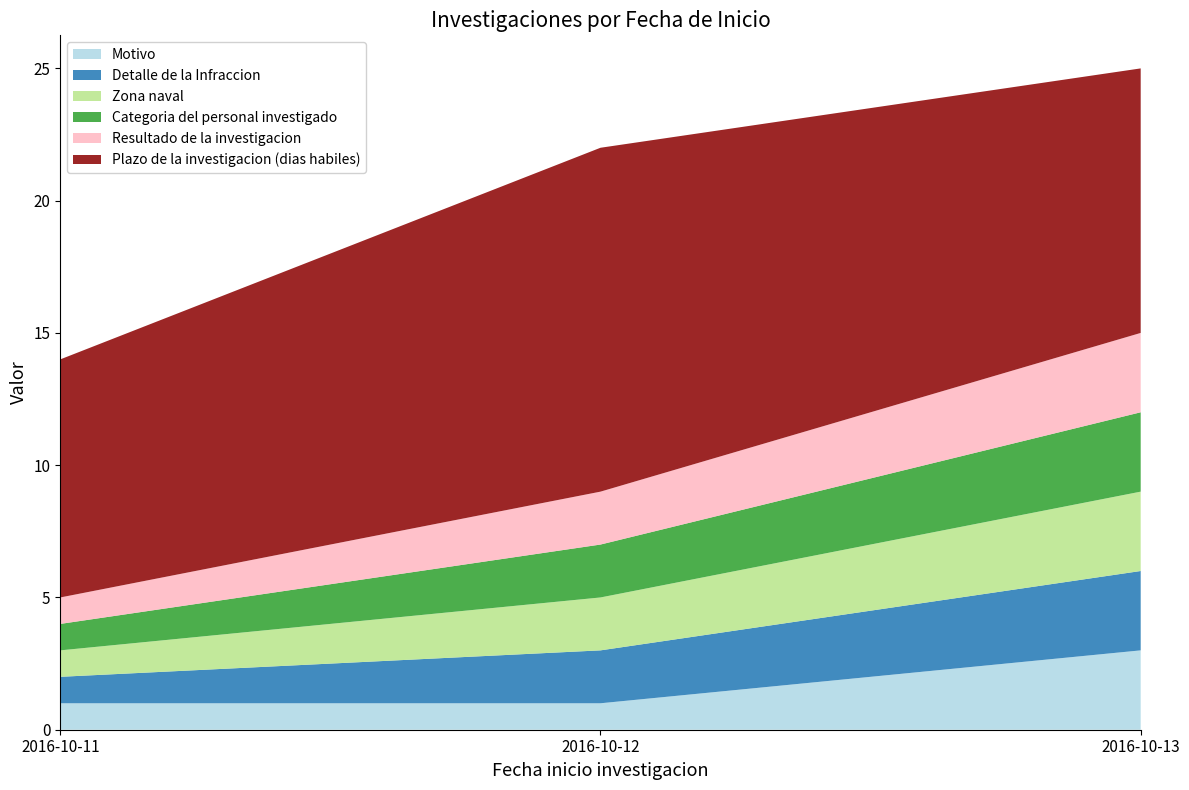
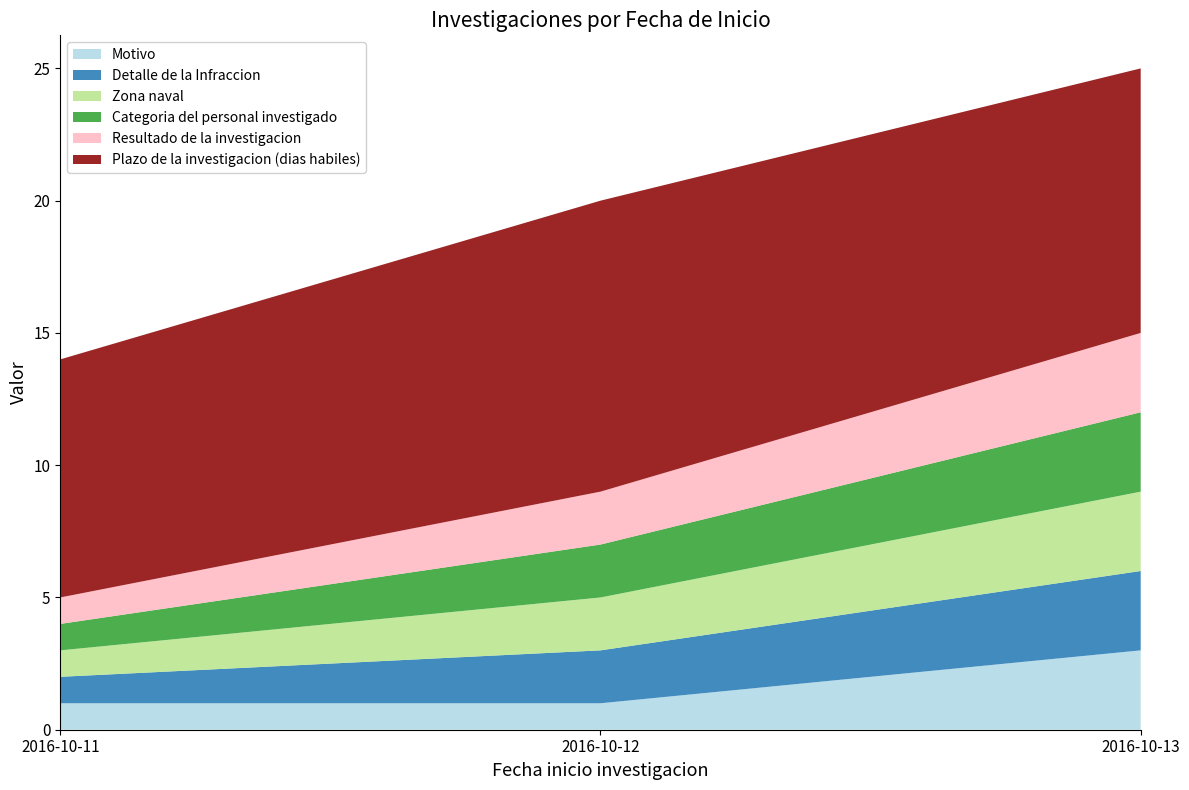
Plazo de la investigacion (dias habiles), 2016-10-12: 13 -> 11
